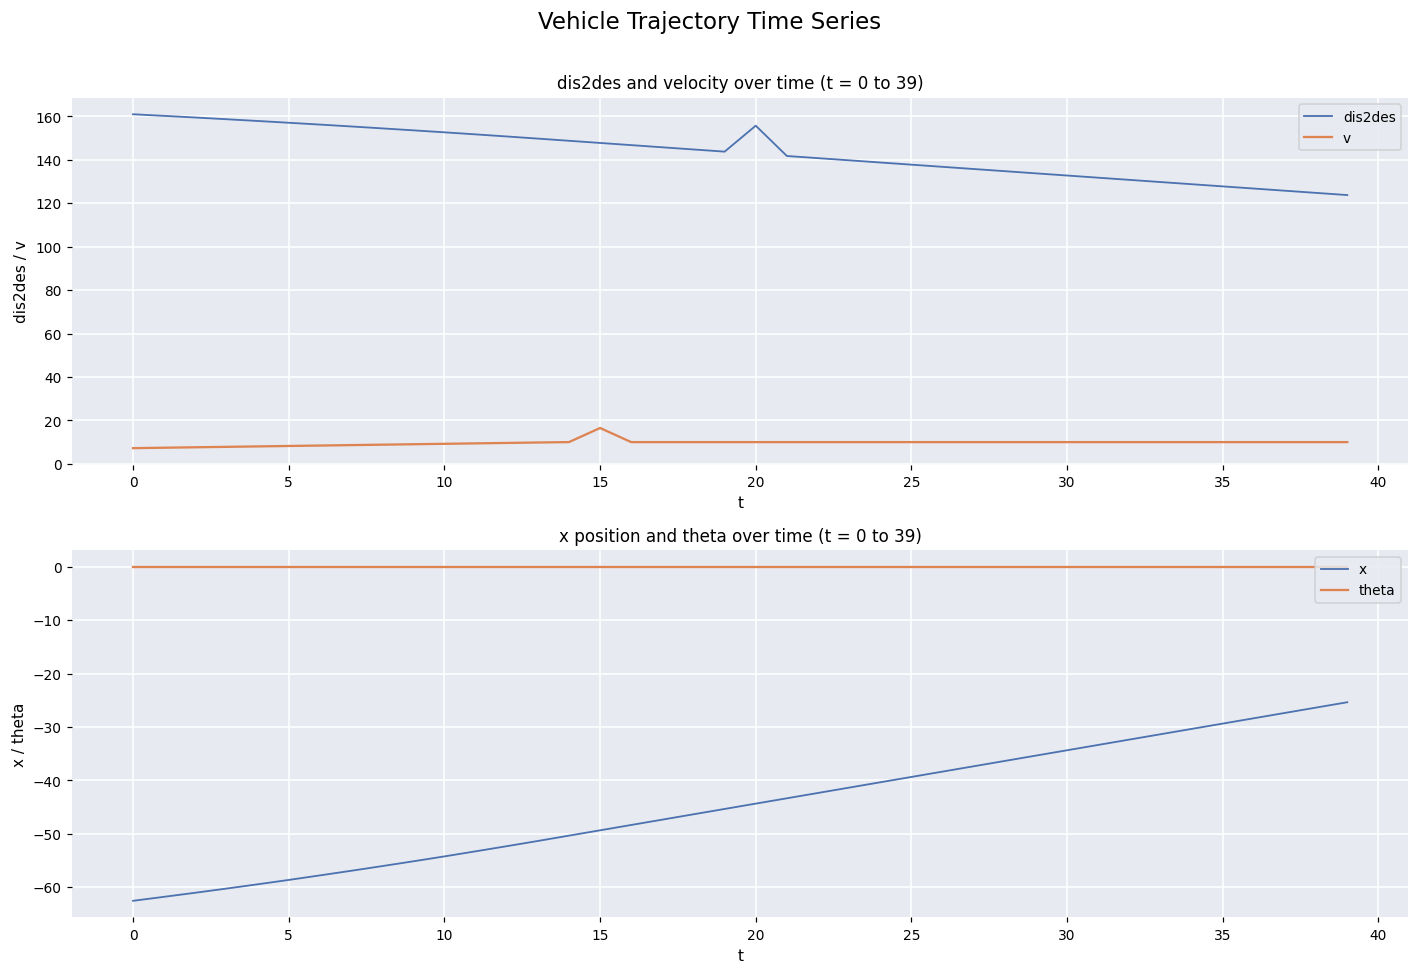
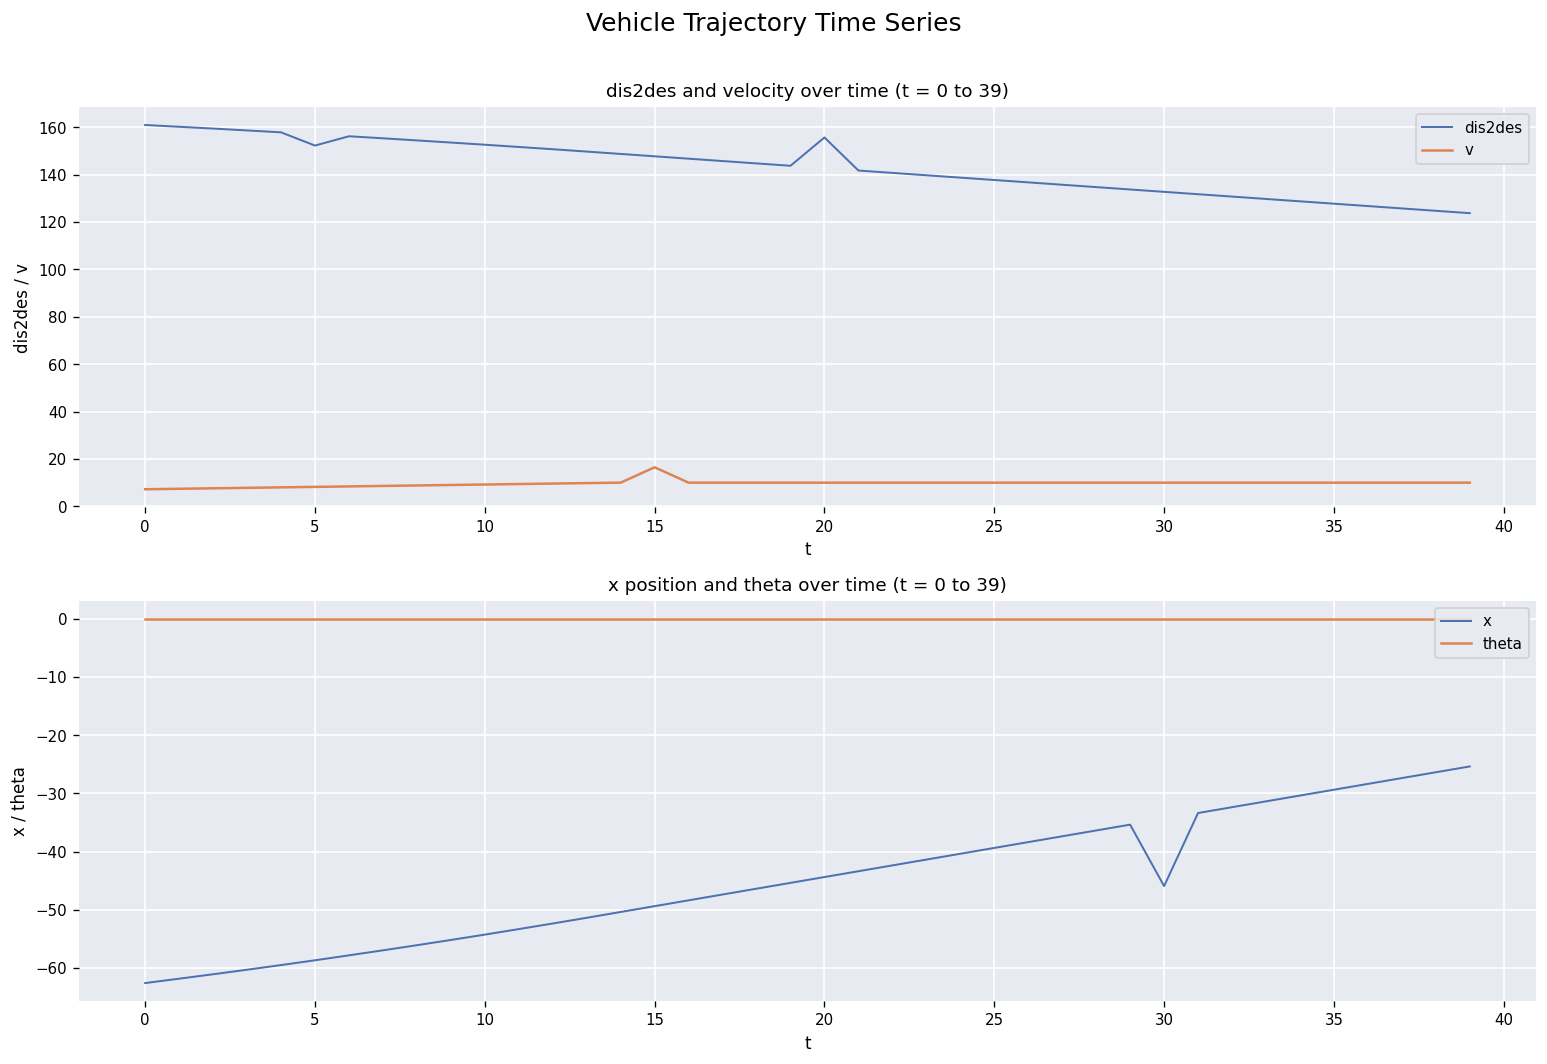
dis2des and velocity over time (t = 0 to 39), dis2des, 5: 157 -> 152
x position and theta over time (t = 0 to 39), x, 30: -34 -> -46
